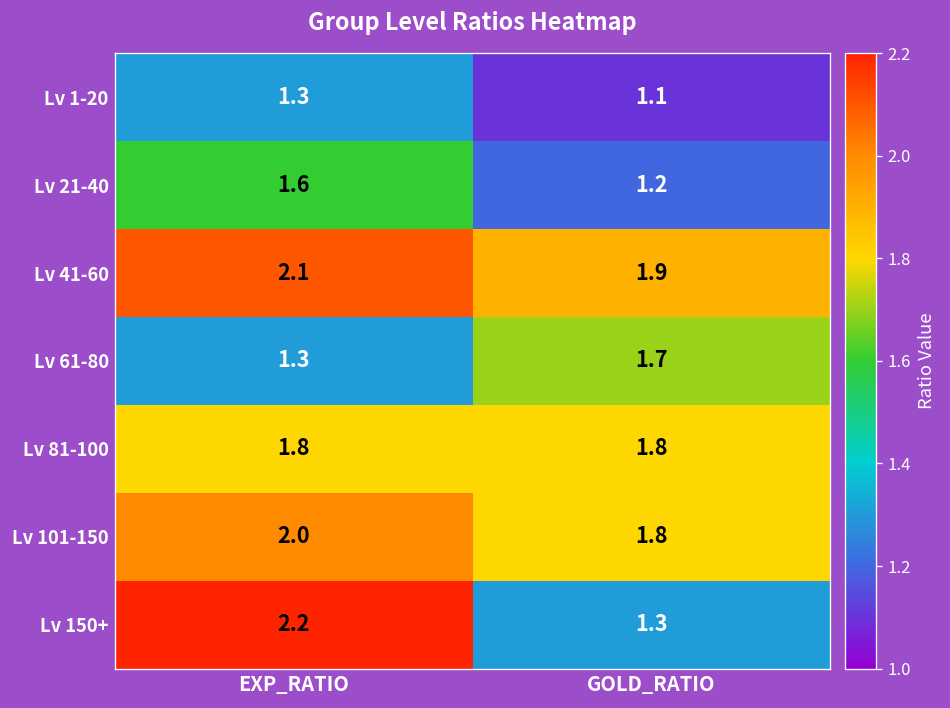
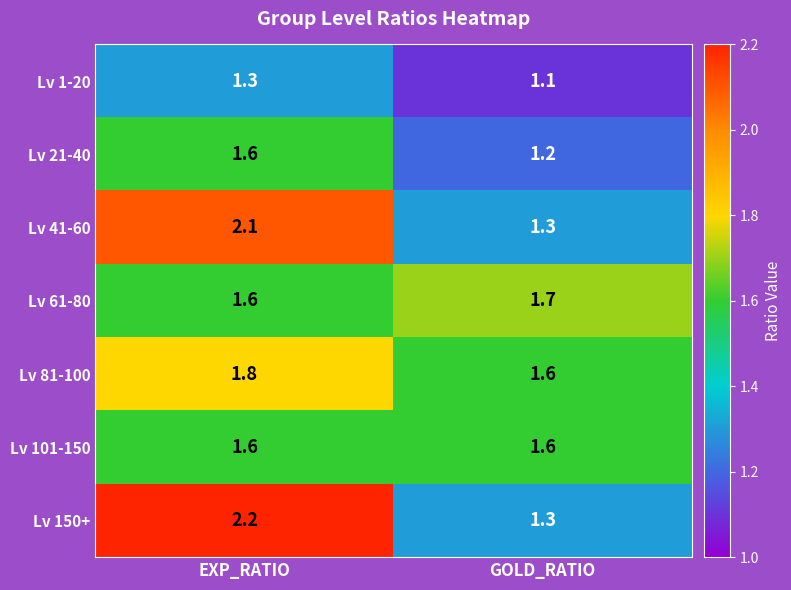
Lv 41-60, GOLD_RATIO: 1.9 -> 1.3
Lv 61-80, EXP_RATIO: 1.3 -> 1.6
Lv 81-100, GOLD_RATIO: 1.8 -> 1.6
Lv 101-150, EXP_RATIO: 2.0 -> 1.6
Lv 101-150, GOLD_RATIO: 1.8 -> 1.6
